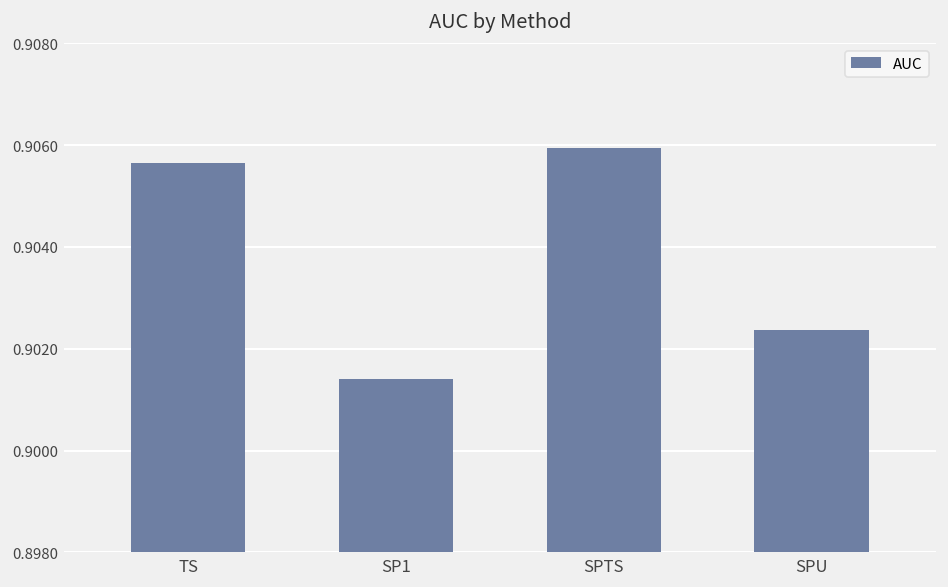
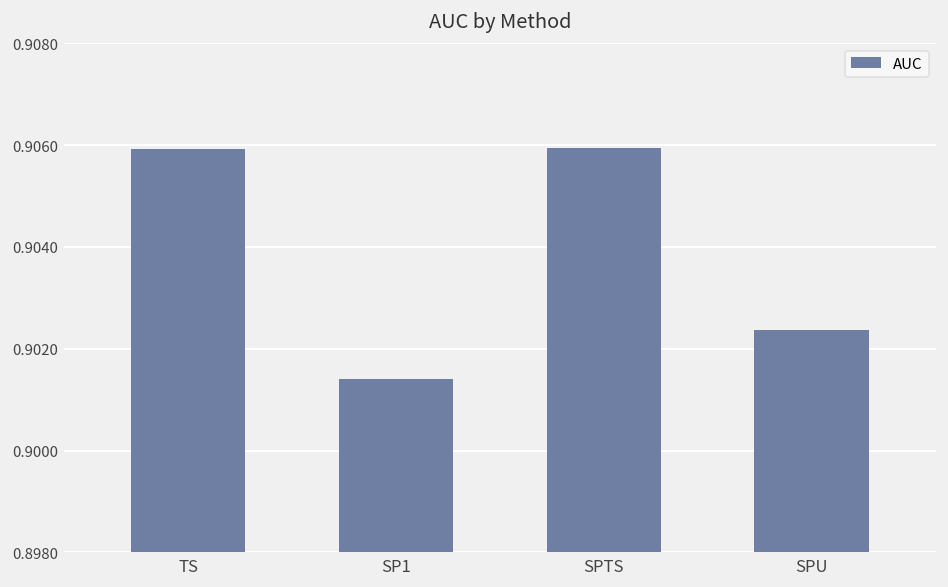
TS: 0.9057 -> 0.9059
